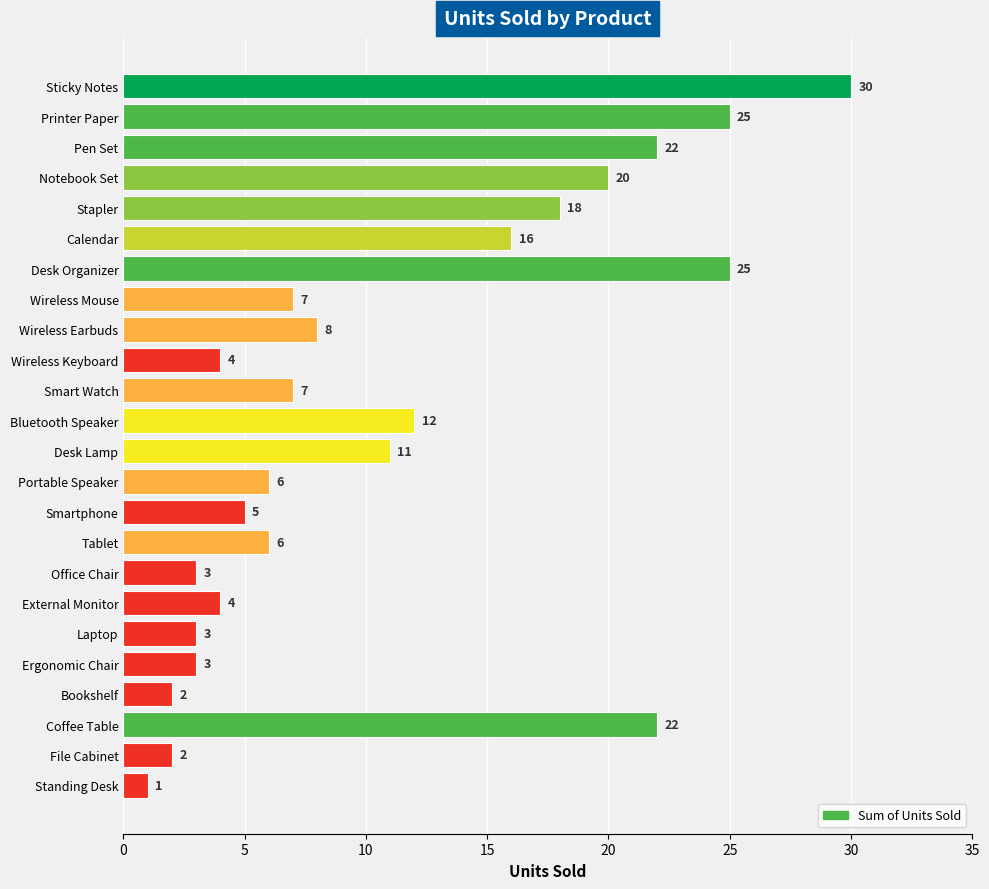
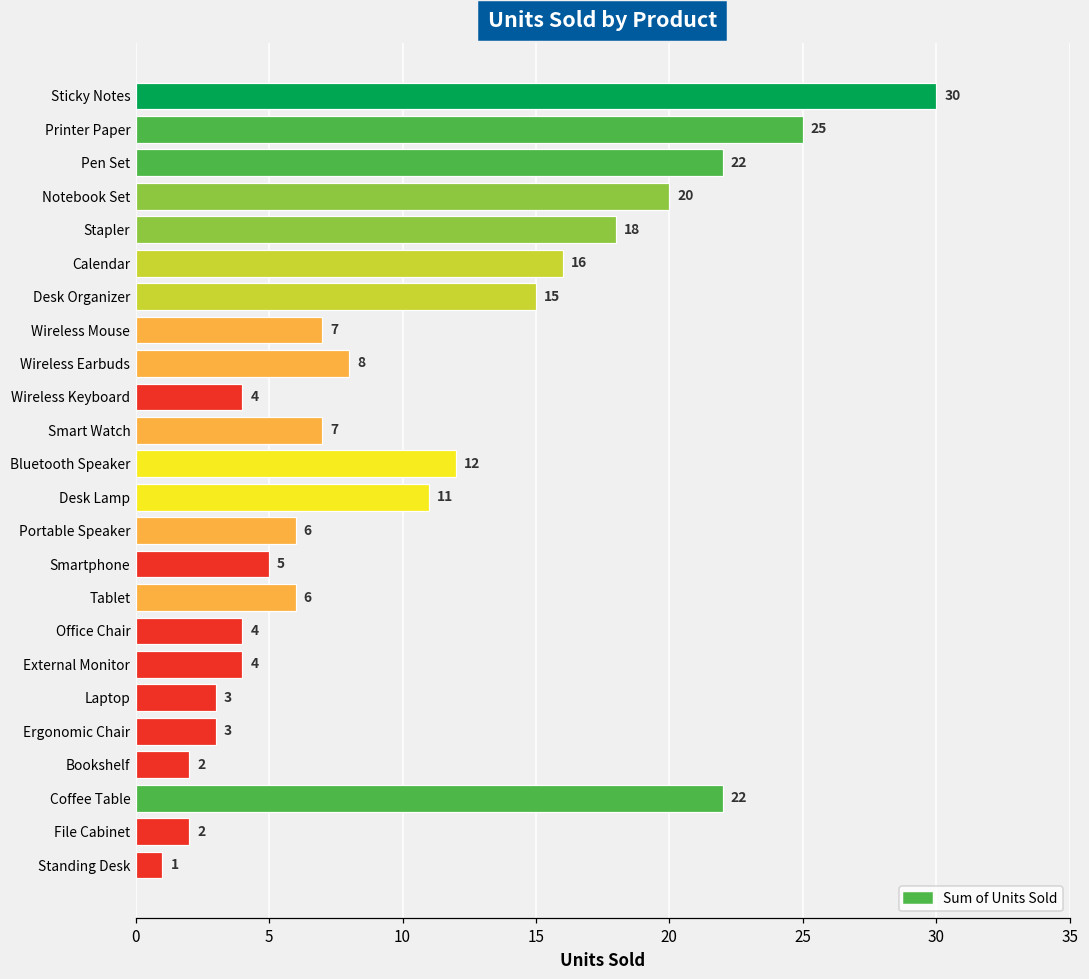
Desk Organizer: 25 -> 15
Office Chair: 3 -> 4
